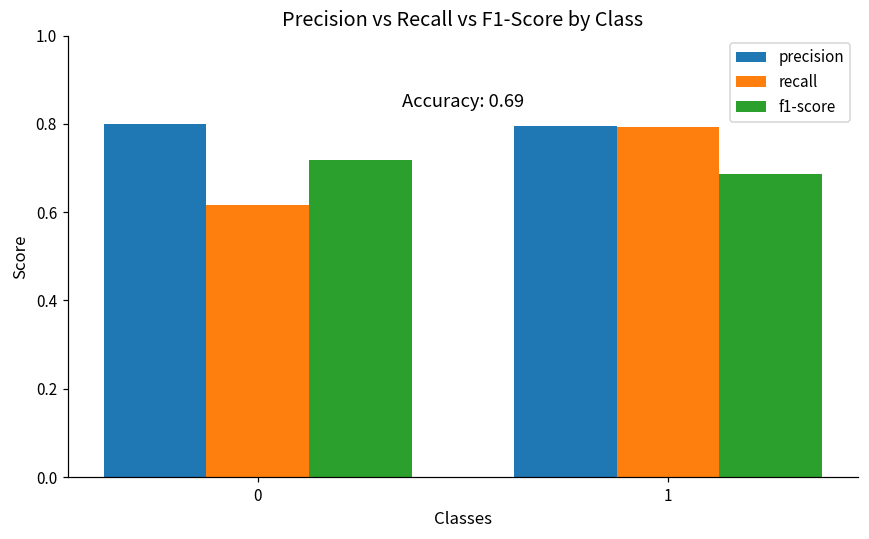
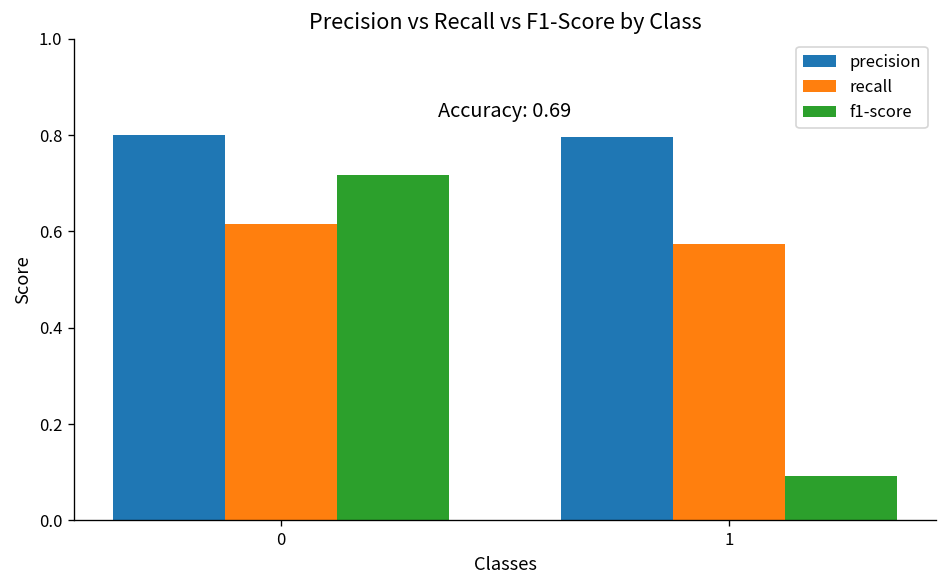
recall, 1: 0.79 -> 0.57
f1-score, 1: 0.69 -> 0.09
